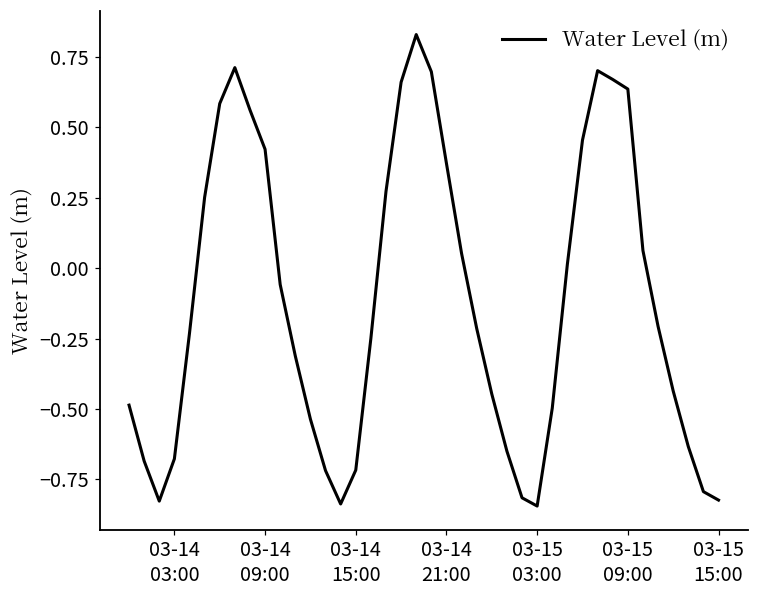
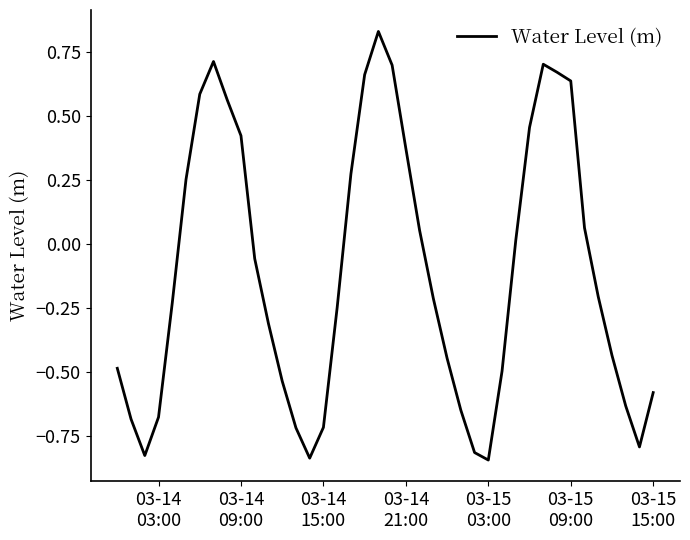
03-15 15:00: -0.82 -> -0.58
